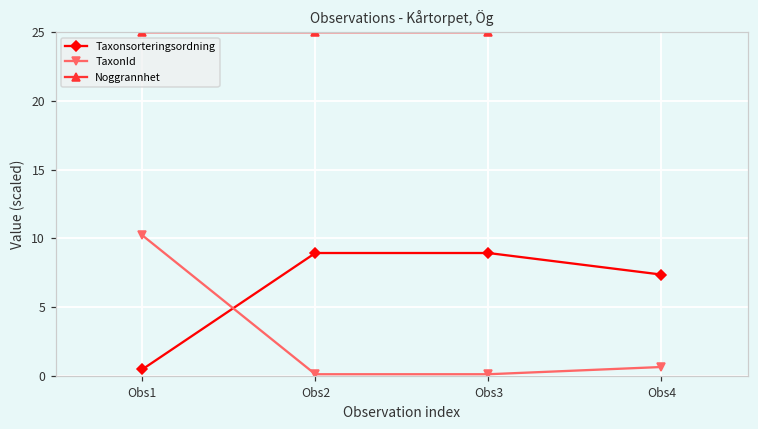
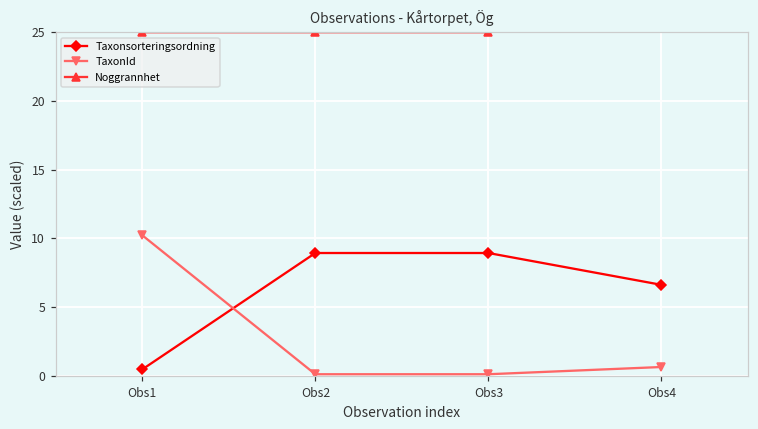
Taxonsorteringsordning, Obs4: 7.4 -> 6.6
